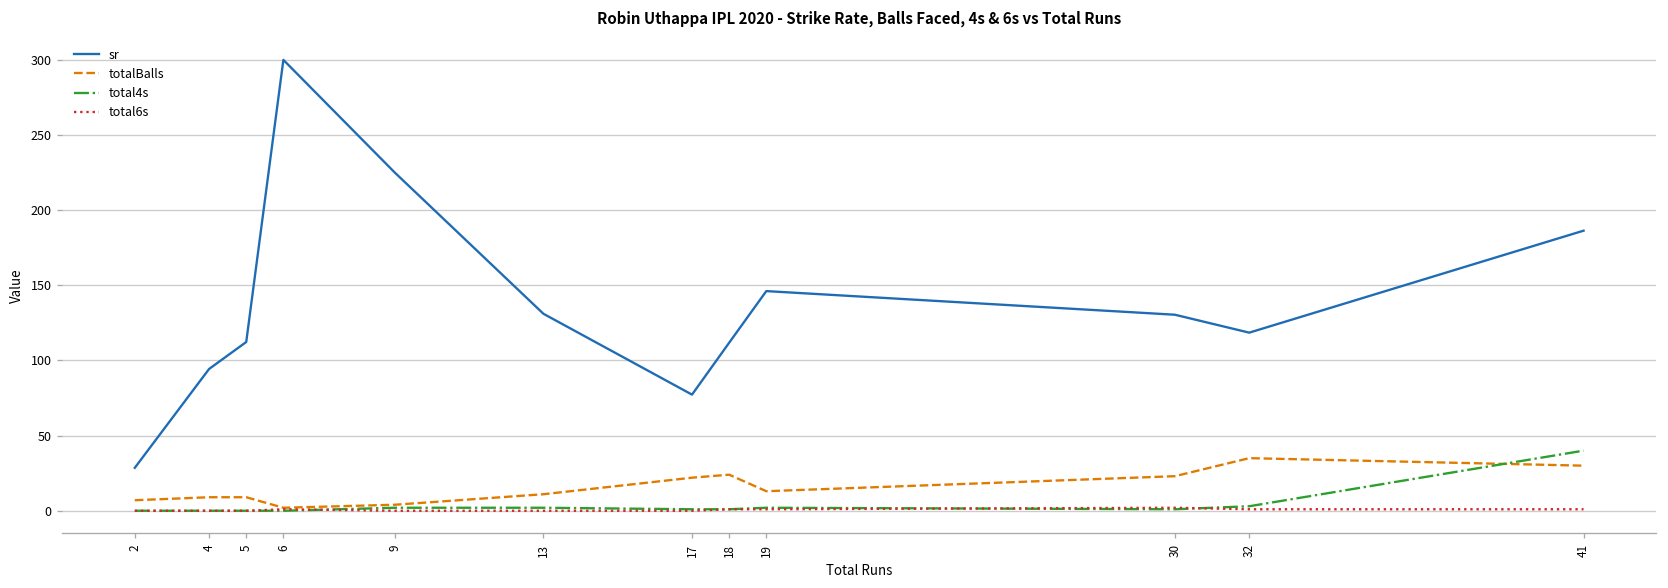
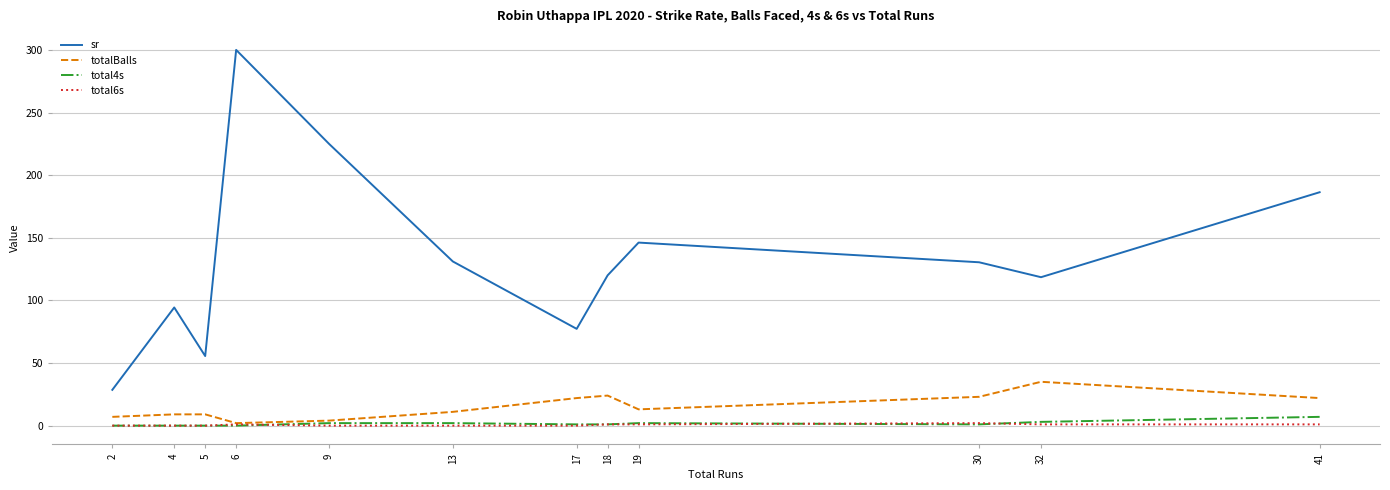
sr, 5: 112 -> 56
sr, 18: 112 -> 120
totalBalls, 41: 30 -> 22
total4s, 41: 40 -> 7
